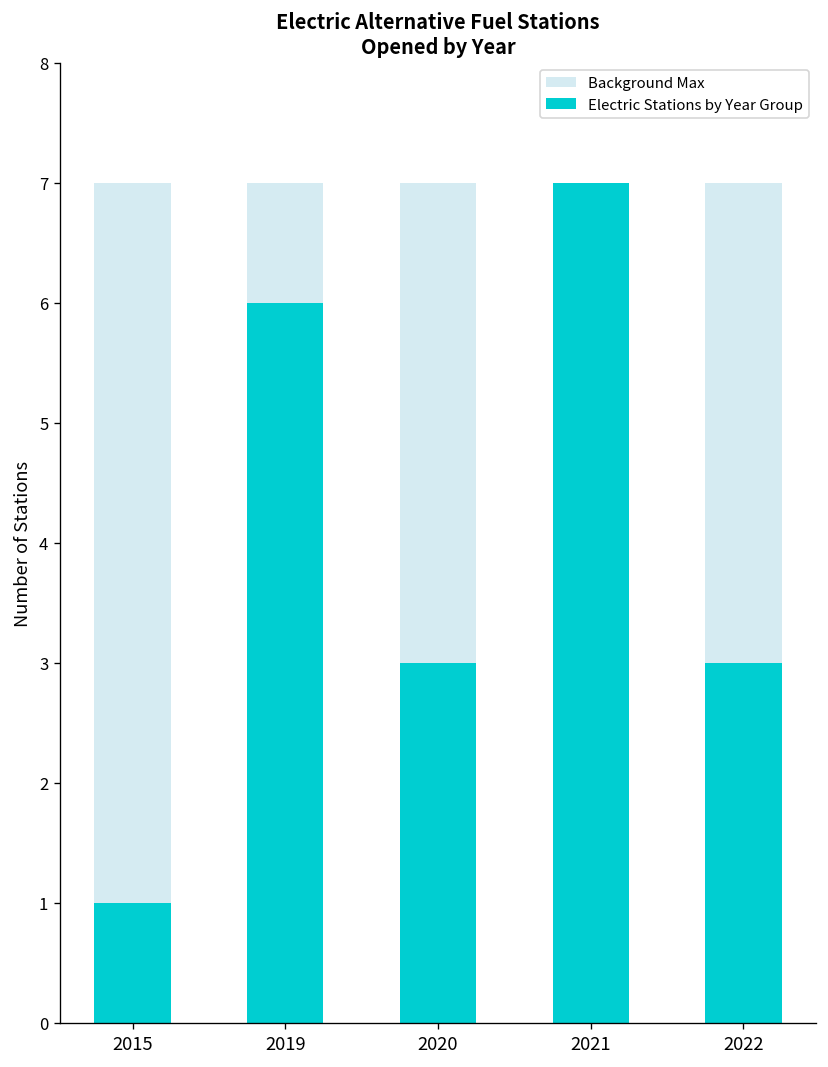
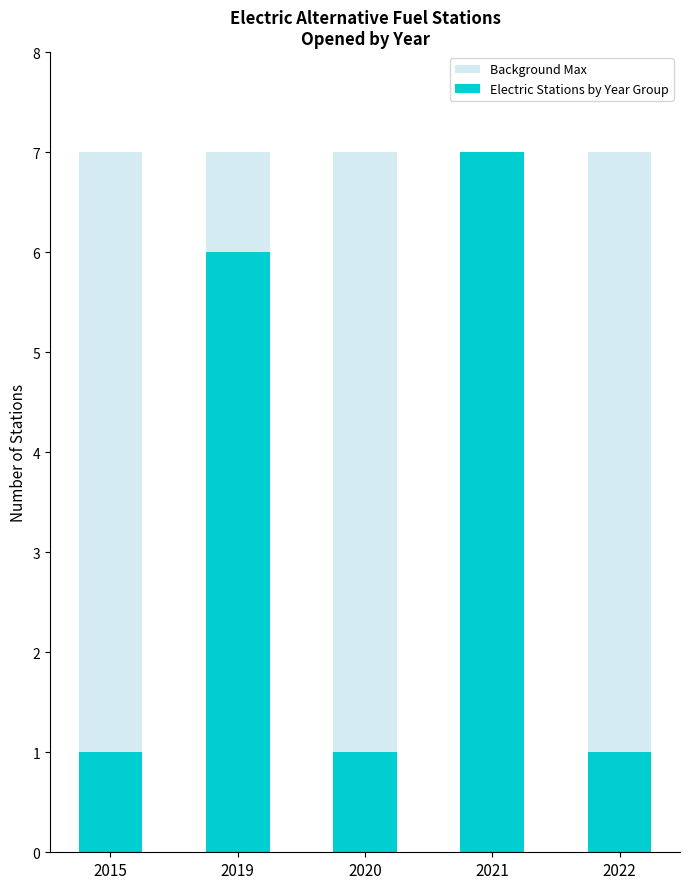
Electric Stations by Year Group, 2020: 3 -> 1
Electric Stations by Year Group, 2022: 3 -> 1
